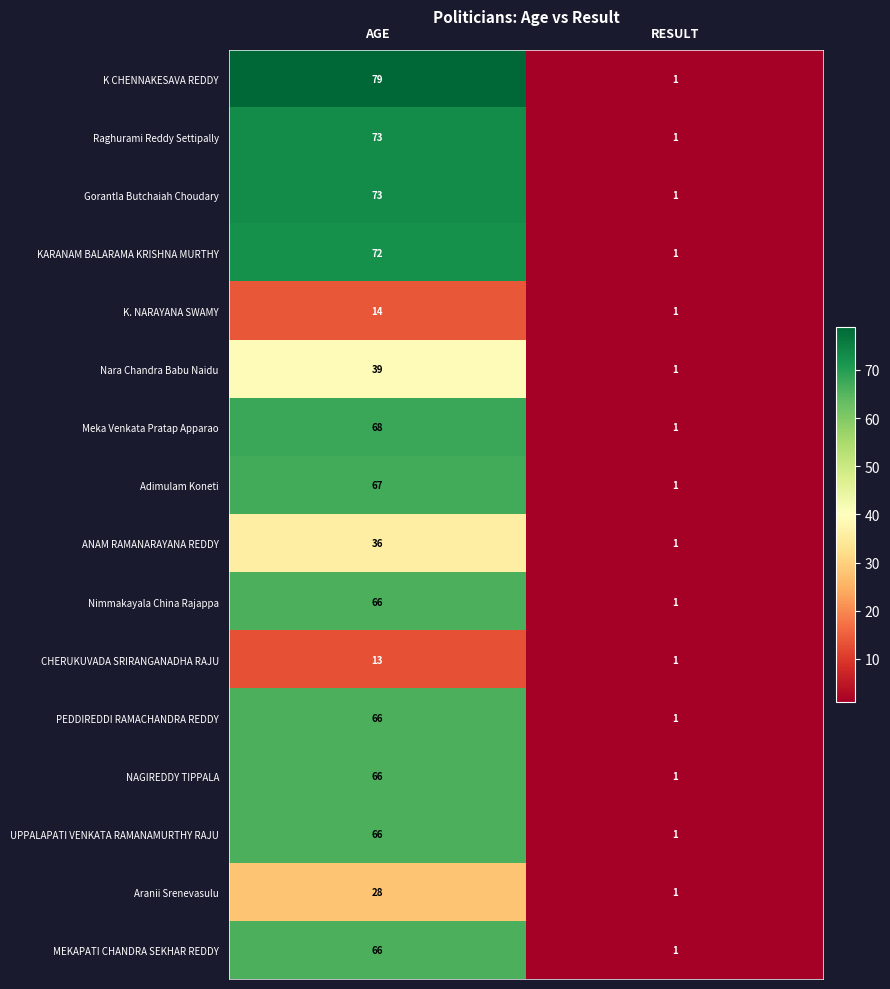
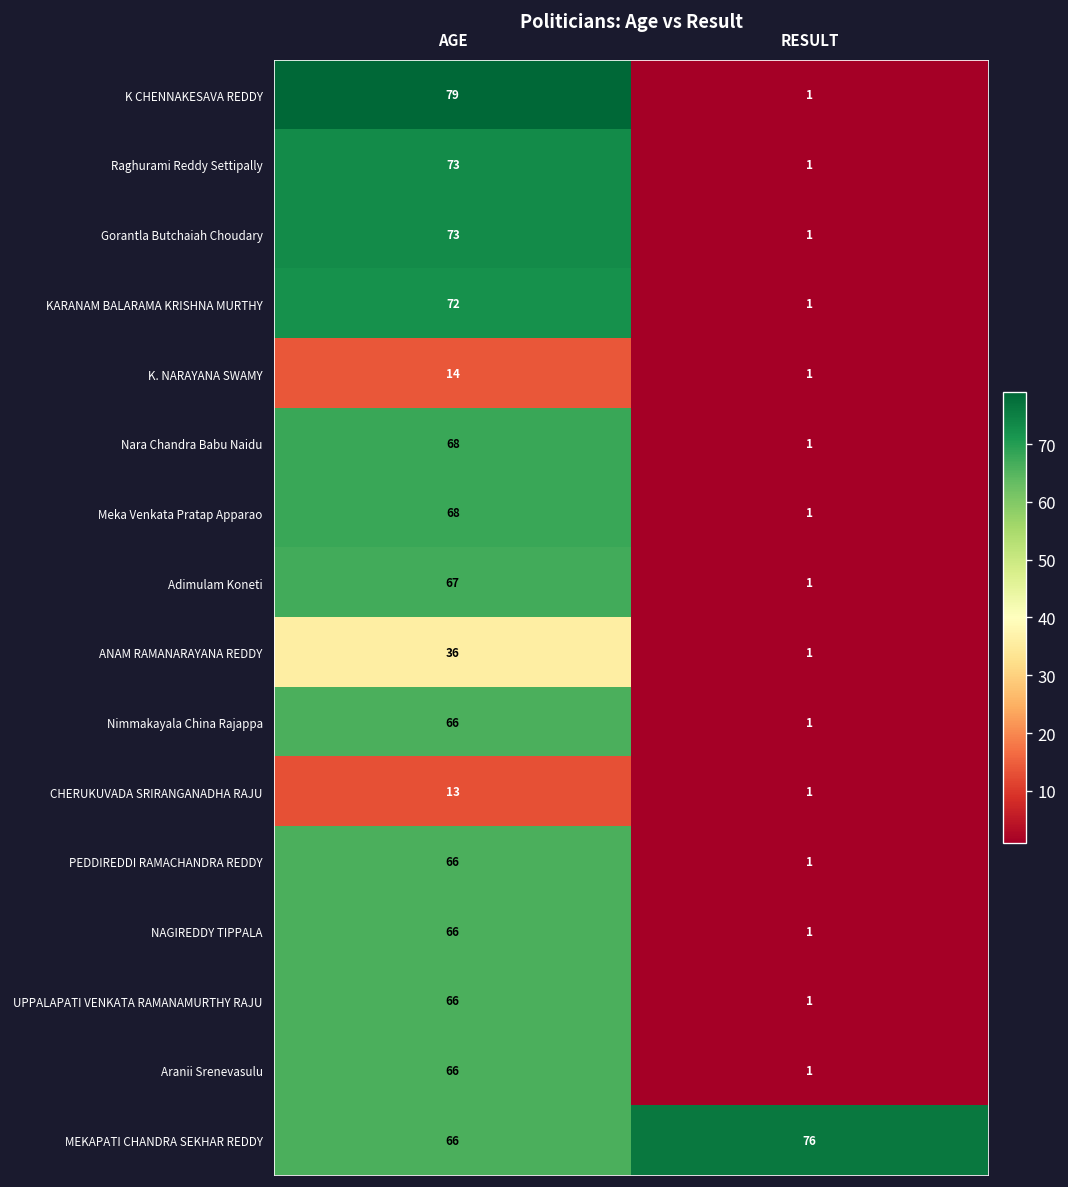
Nara Chandra Babu Naidu, AGE: 39 -> 68
Aranii Srenevasulu, AGE: 28 -> 66
MEKAPATI CHANDRA SEKHAR REDDY, RESULT: 1 -> 76
